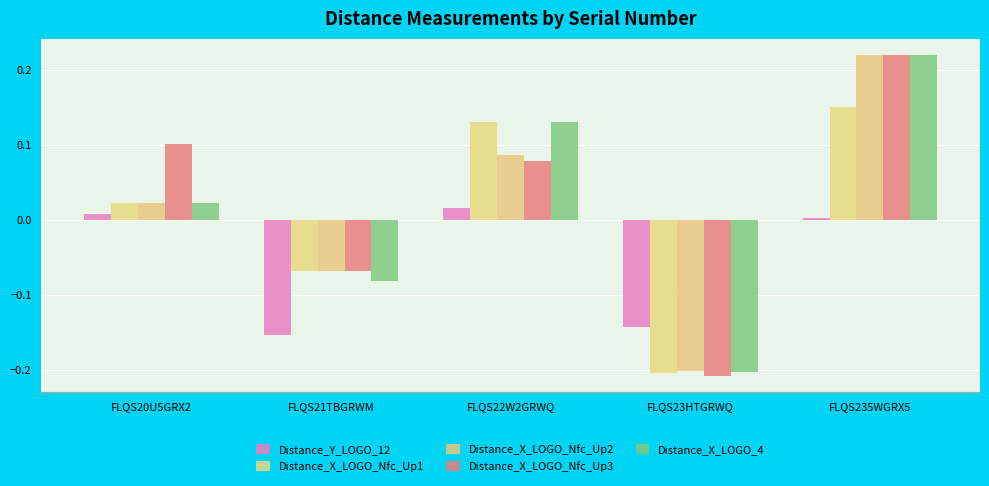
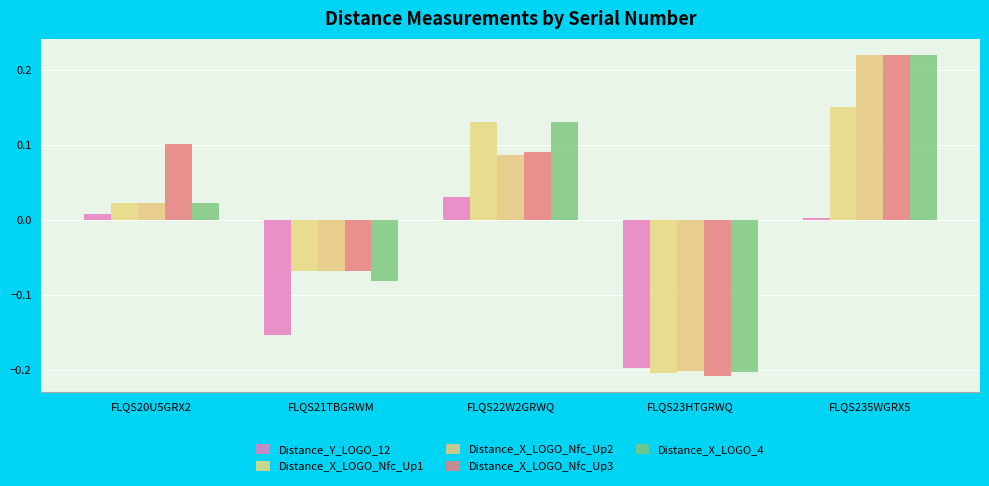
Distance_Y_LOGO_12, FLQS22W2GRWQ: 0.02 -> 0.03
Distance_X_LOGO_Nfc_Up3, FLQS22W2GRWQ: 0.08 -> 0.09
Distance_Y_LOGO_12, FLQS23HTGRWQ: -0.14 -> -0.20
